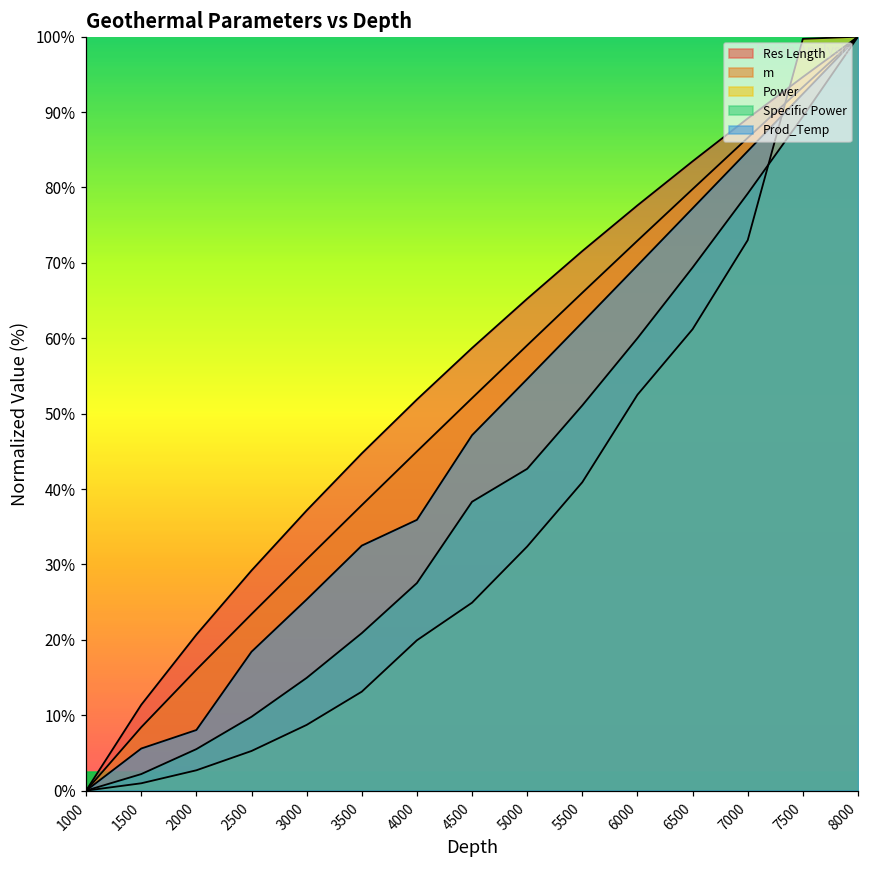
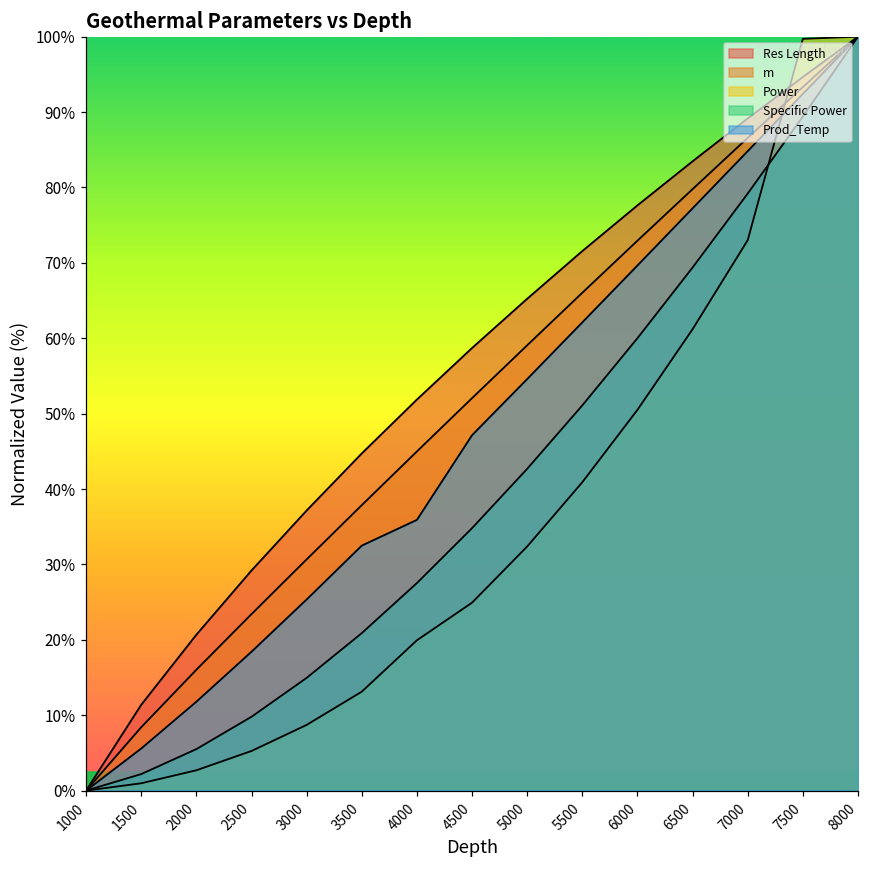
Prod_Temp, 2000: 8% -> 12%
Specific Power, 4500: 38% -> 35%
Power, 6000: 53% -> 51%
